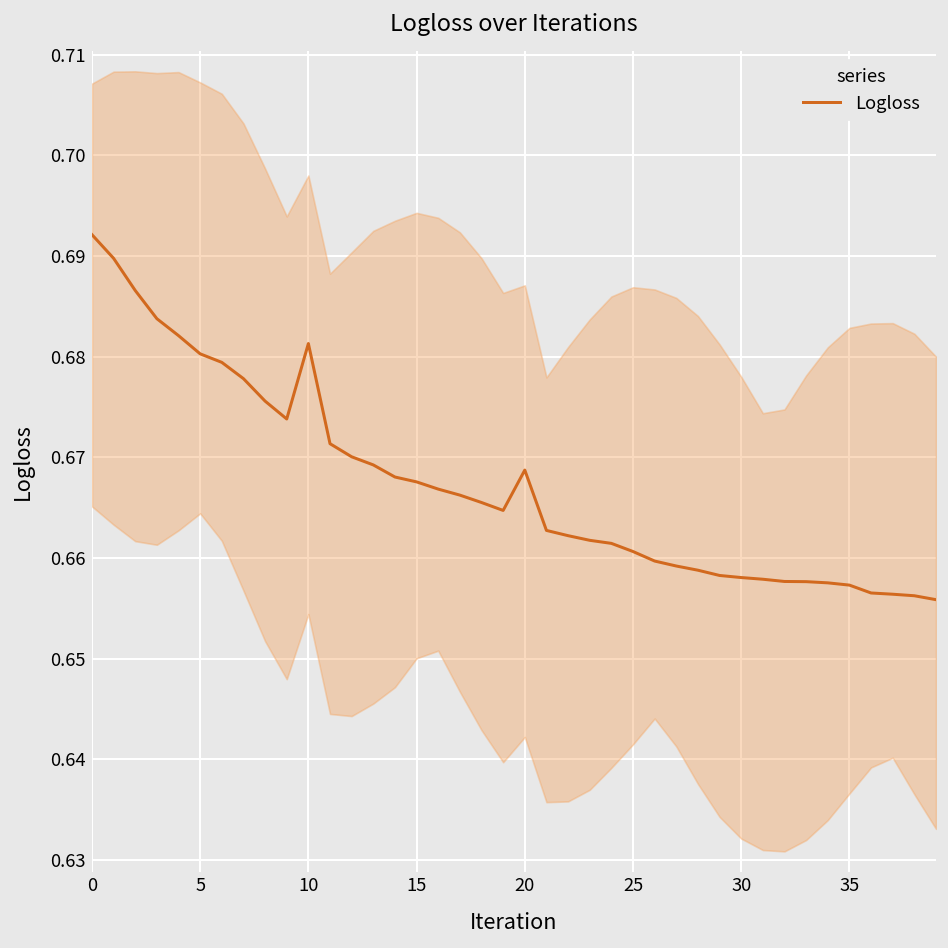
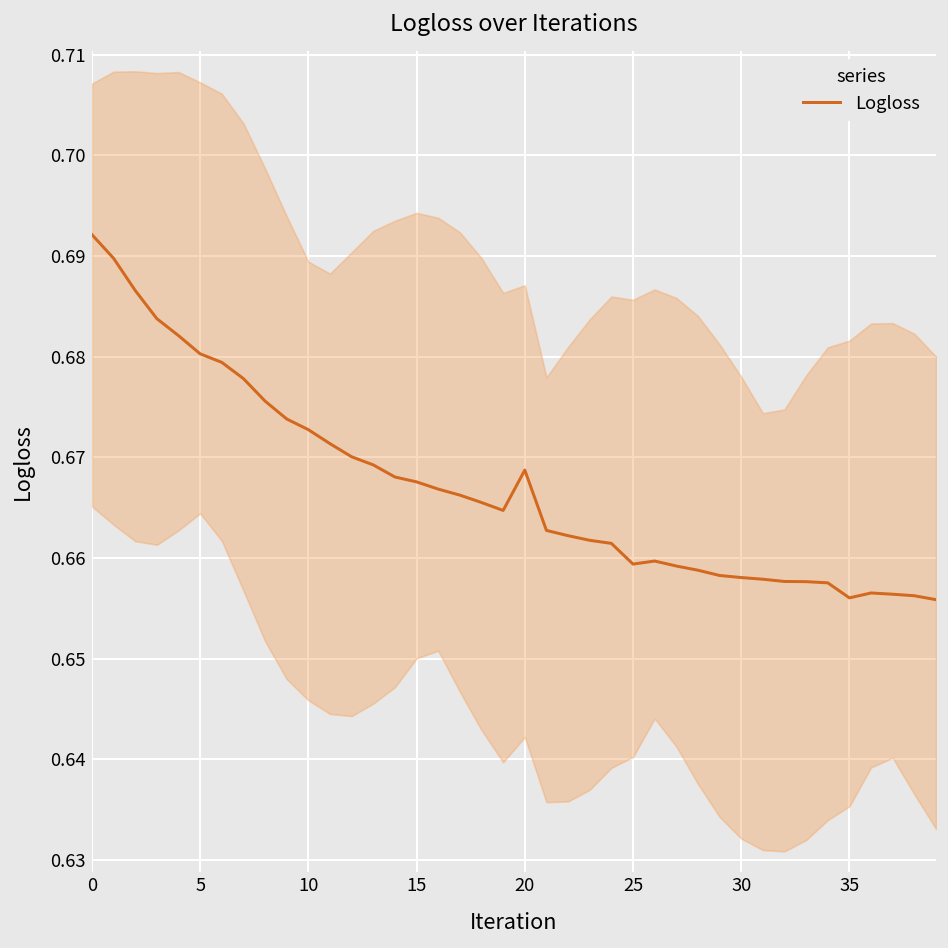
Logloss, 10: 0.681 -> 0.673
Logloss, 25: 0.661 -> 0.659
Logloss, 35: 0.657 -> 0.656
